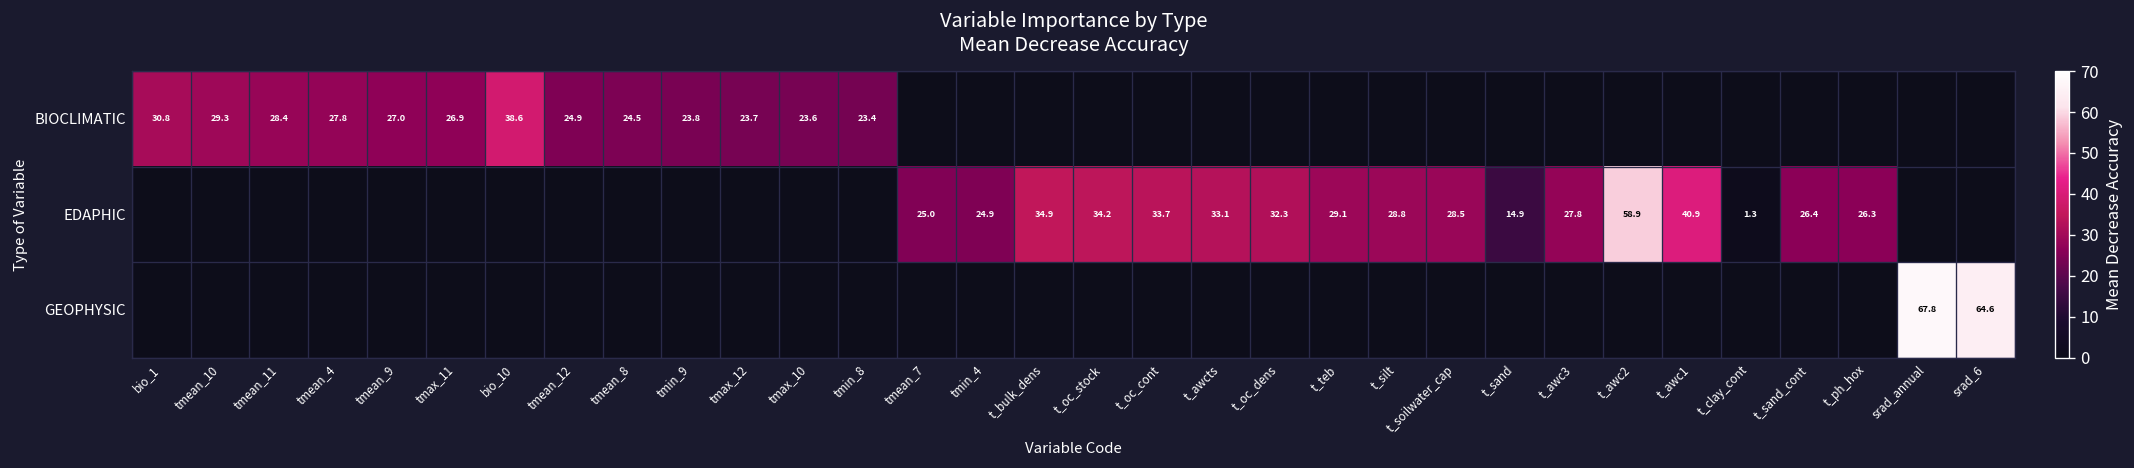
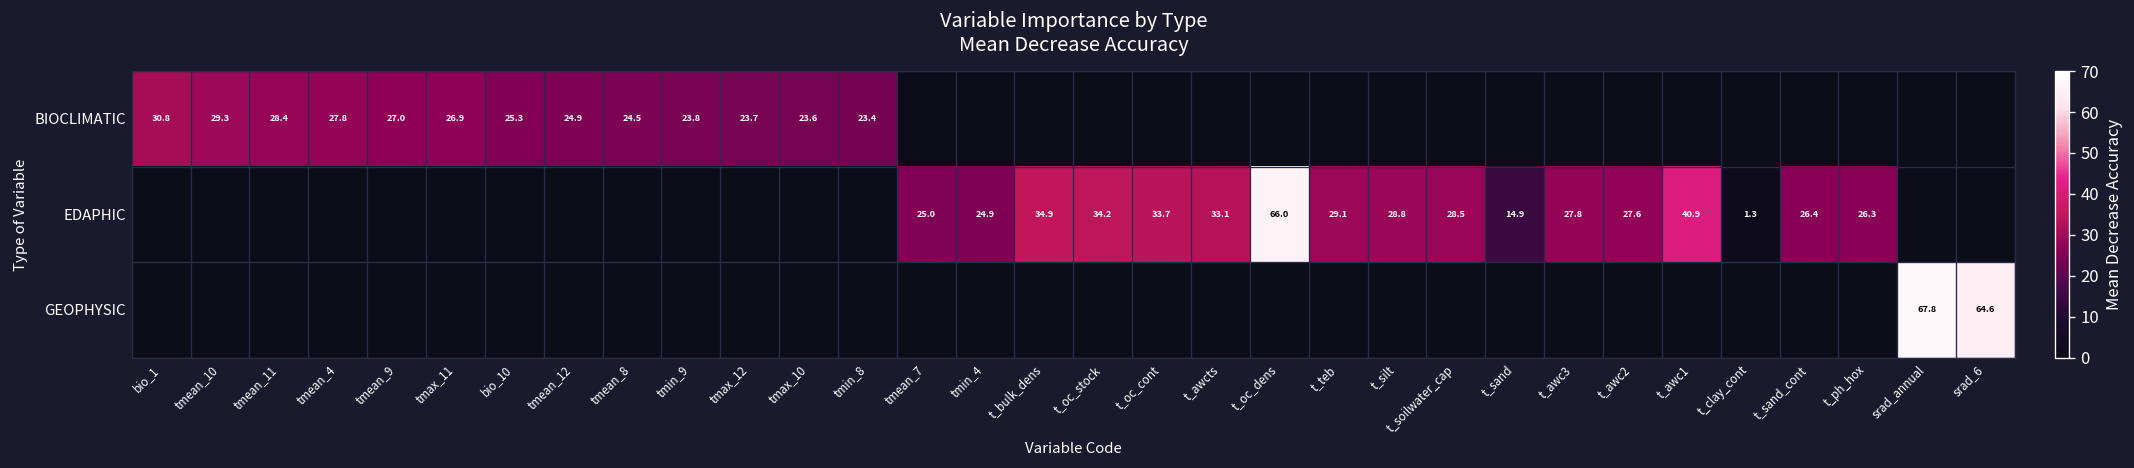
BIOCLIMATIC, bio_10: 38.6 -> 25.3
EDAPHIC, t_oc_dens: 32.3 -> 66.0
EDAPHIC, t_awc2: 58.9 -> 27.6
